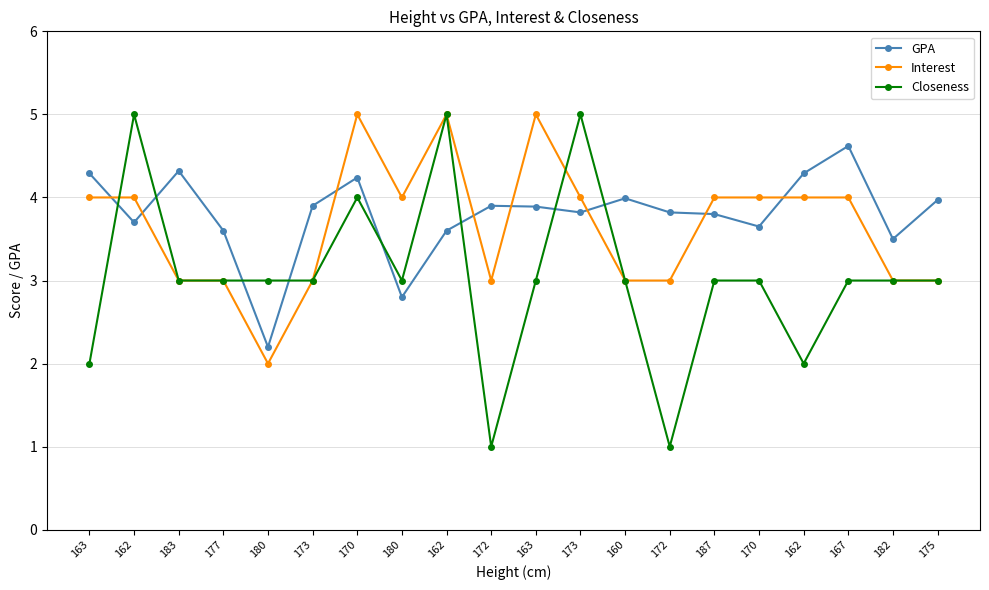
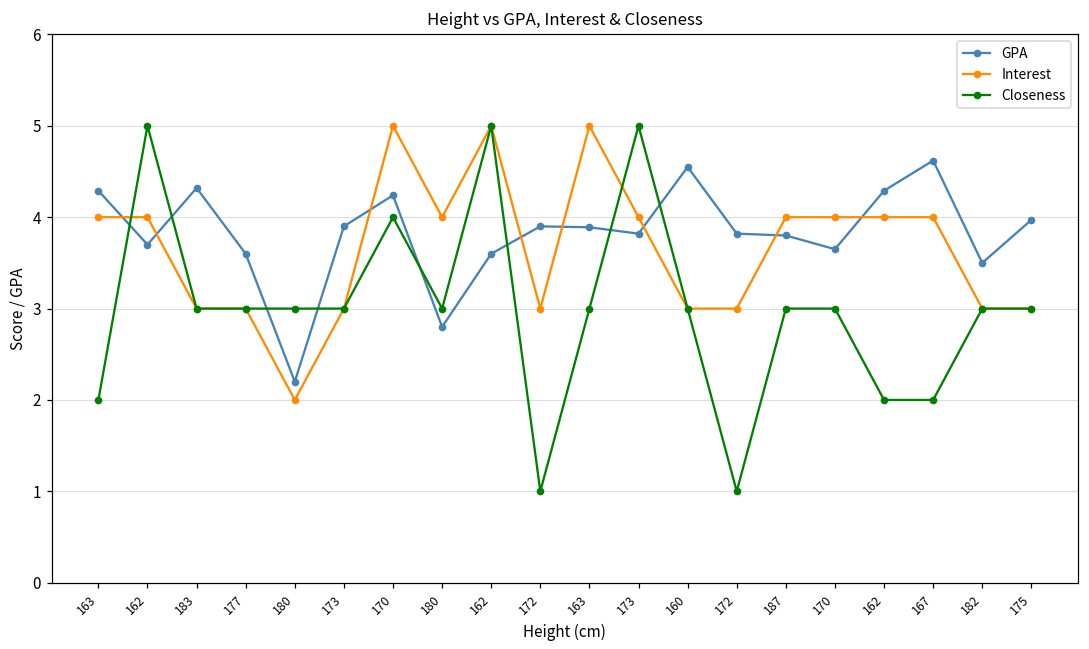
GPA, 160: 4.0 -> 4.6
Closeness, 167: 3 -> 2
